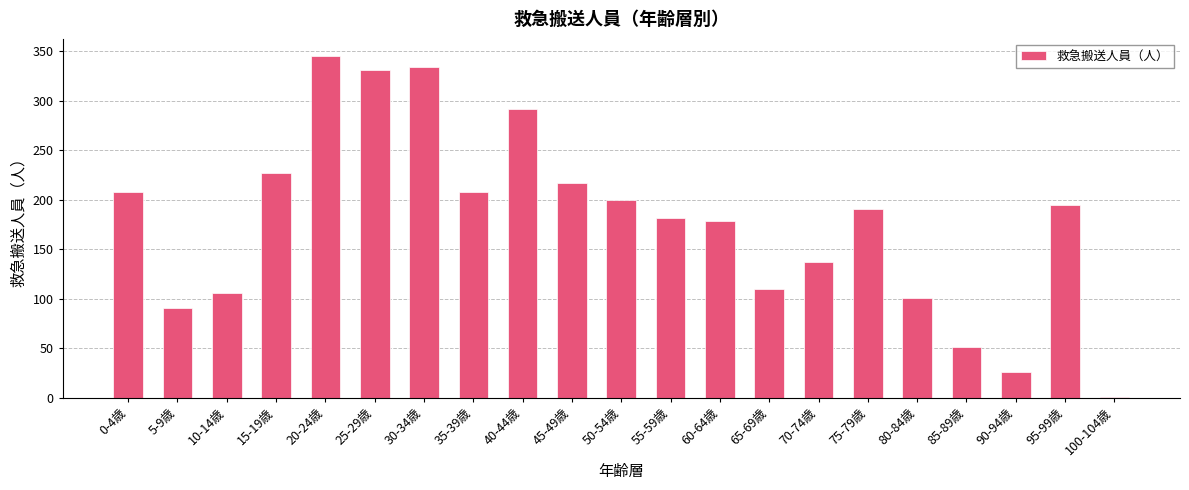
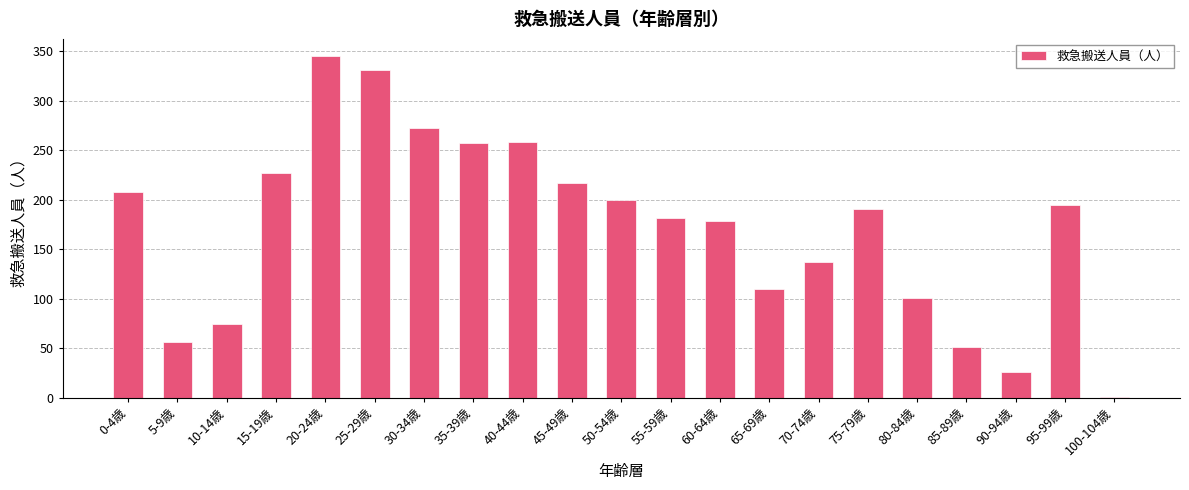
5-9歳: 90 -> 60
10-14歳: 110 -> 70
30-34歳: 330 -> 270
35-39歳: 210 -> 260
40-44歳: 290 -> 260
